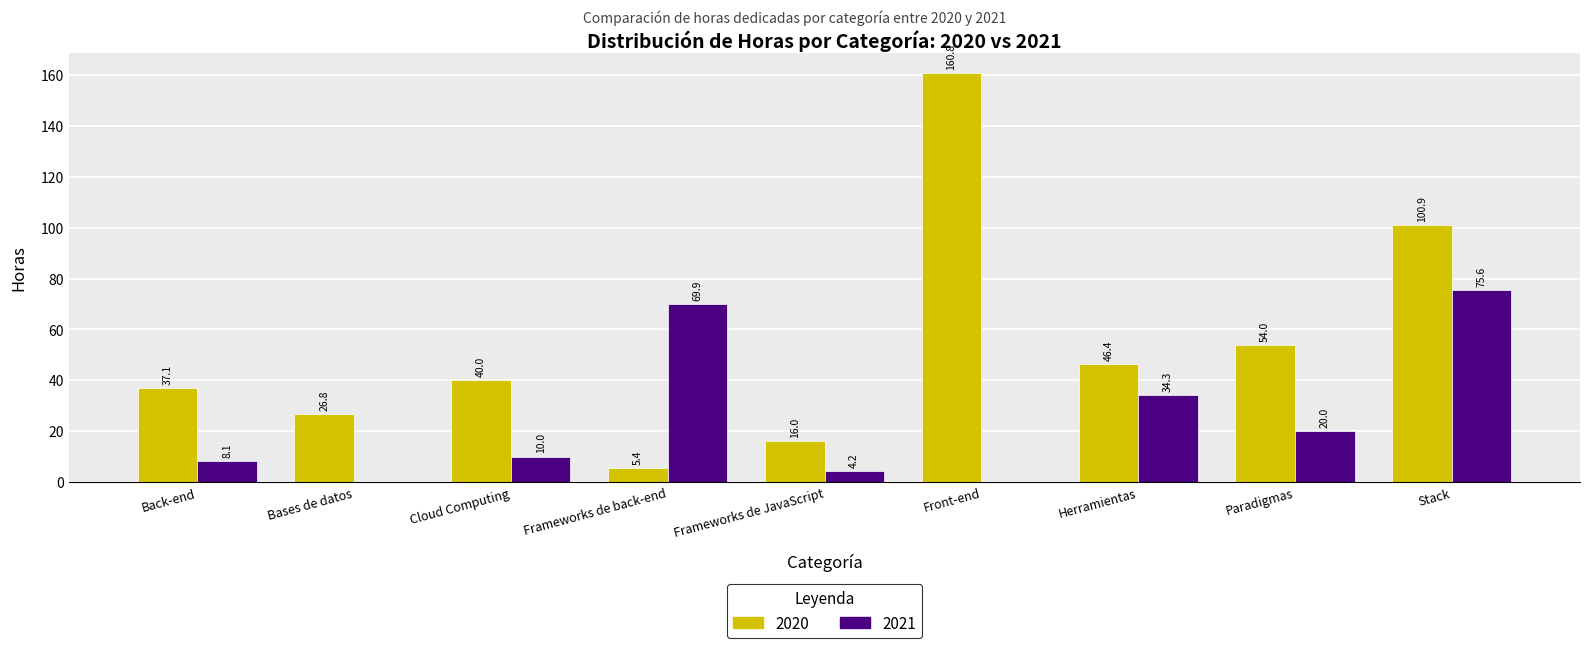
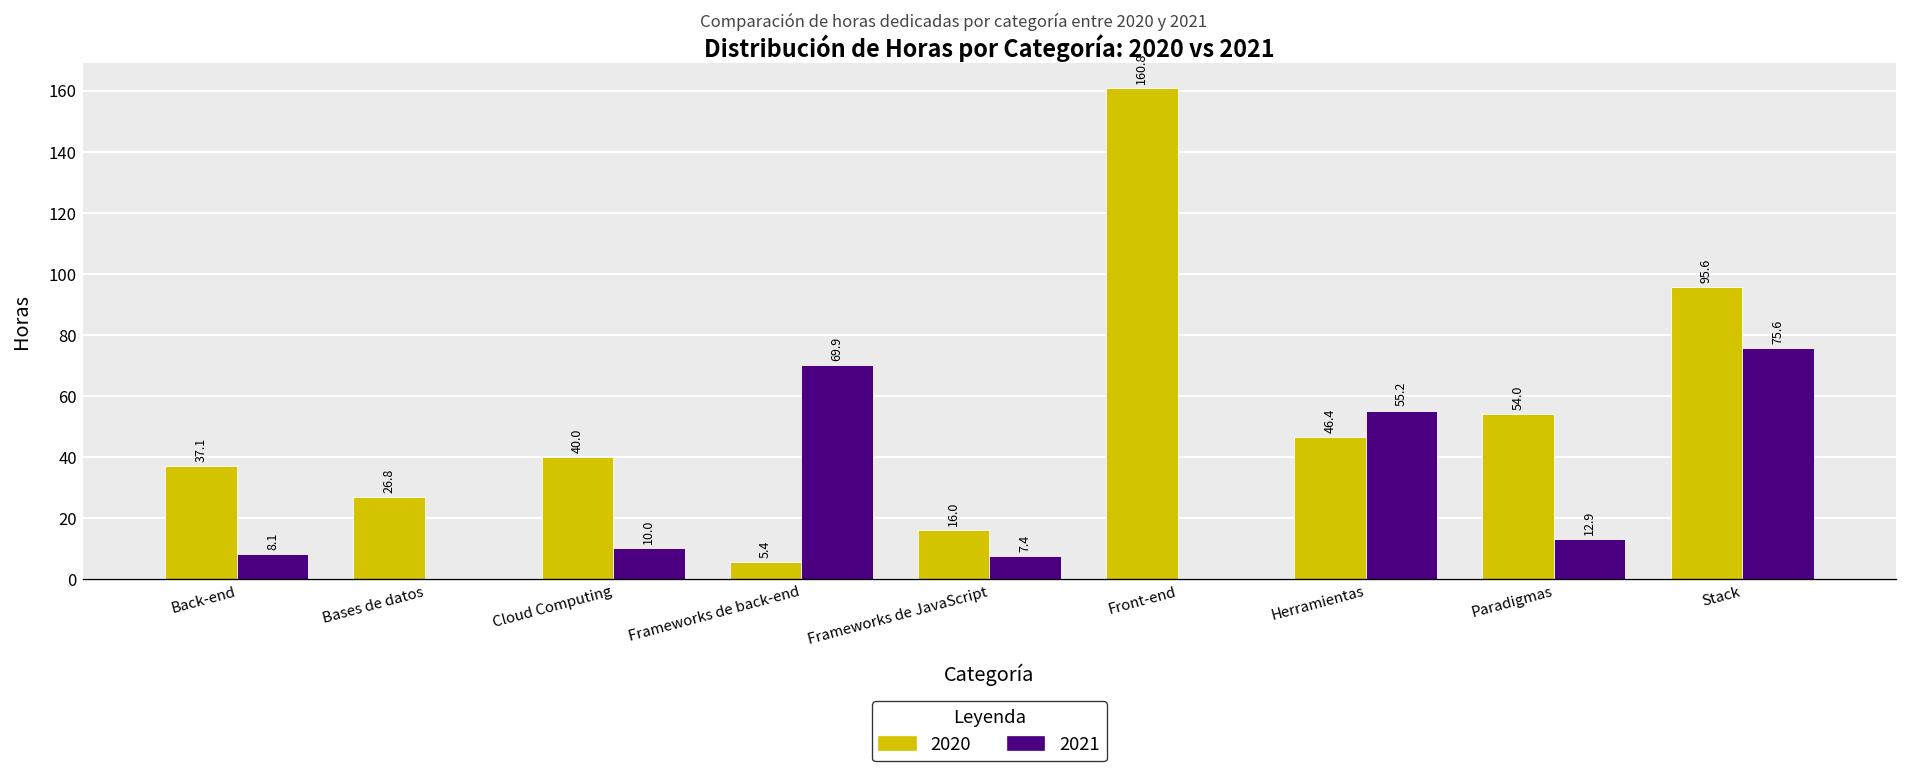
2021, Frameworks de JavaScript: 4.2 -> 7.4
2021, Herramientas: 34.3 -> 55.2
2021, Paradigmas: 20.0 -> 12.9
2020, Stack: 100.9 -> 95.6
